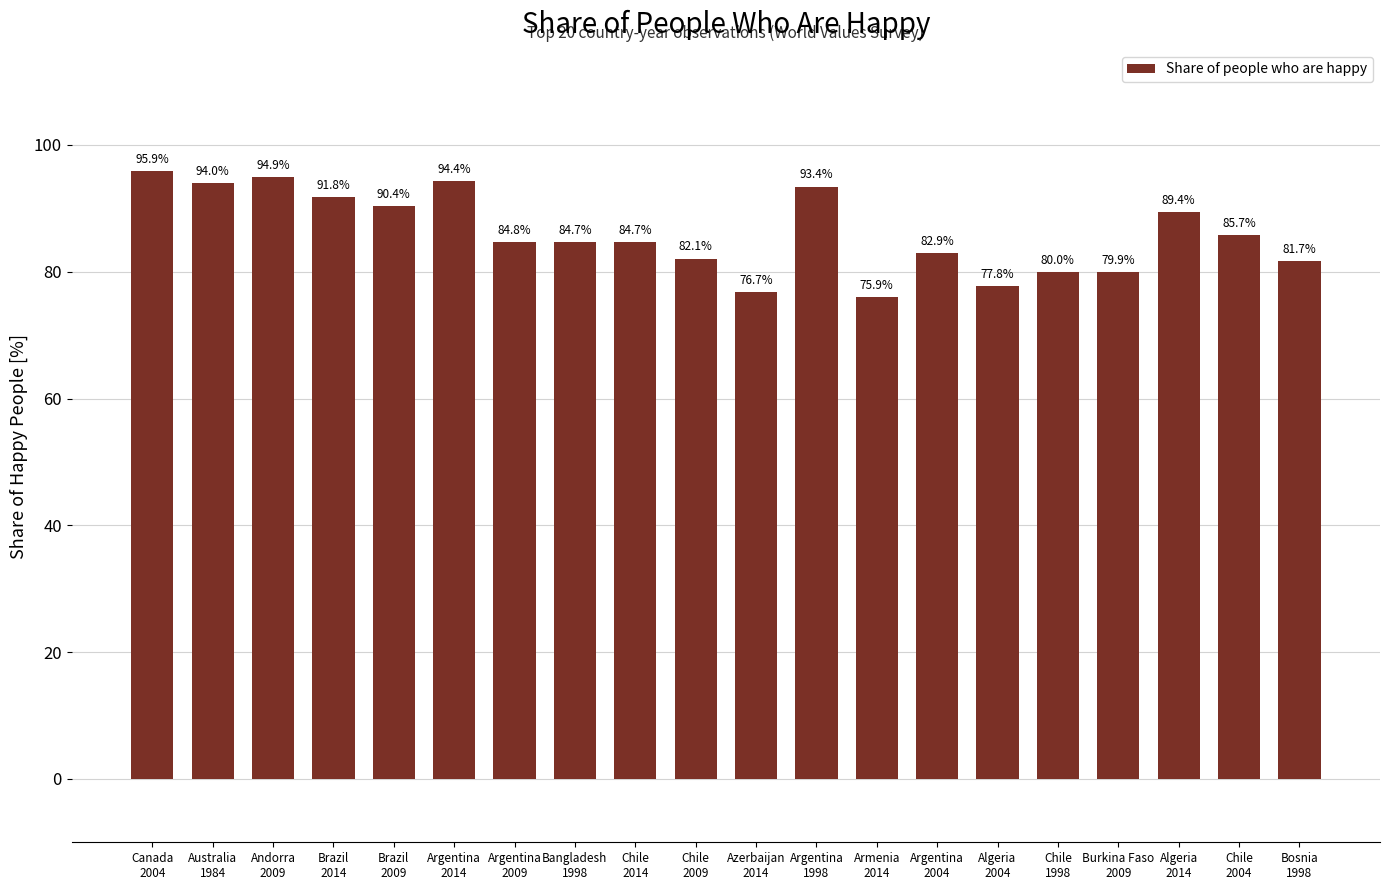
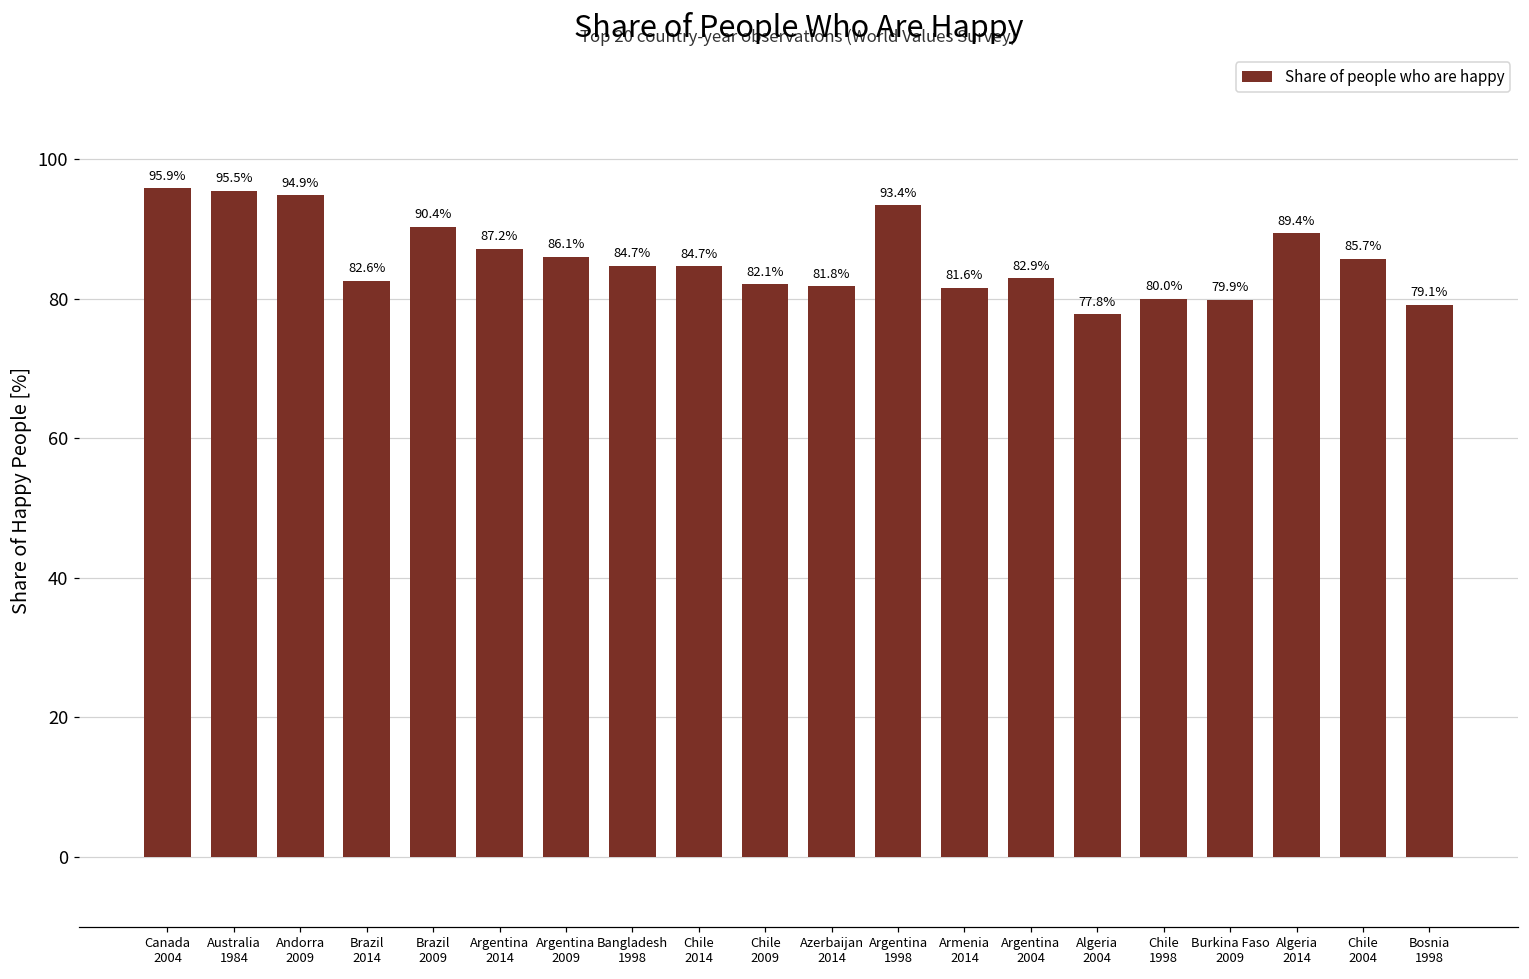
Australia 1984: 94.0% -> 95.5%
Brazil 2014: 91.8% -> 82.6%
Argentina 2014: 94.4% -> 87.2%
Argentina 2009: 84.8% -> 86.1%
Azerbaijan 2014: 76.7% -> 81.8%
Armenia 2014: 75.9% -> 81.6%
Bosnia 1998: 81.7% -> 79.1%
